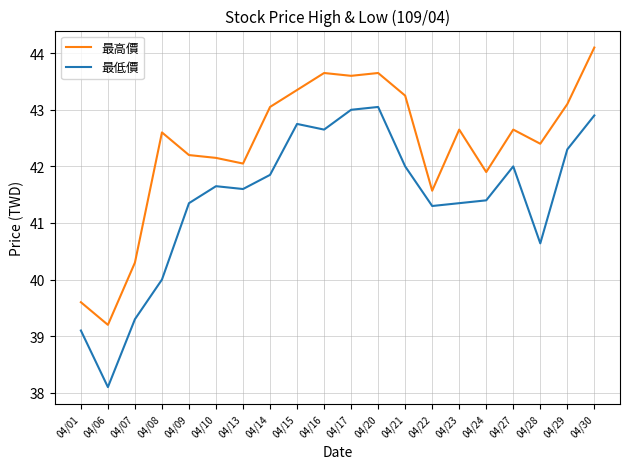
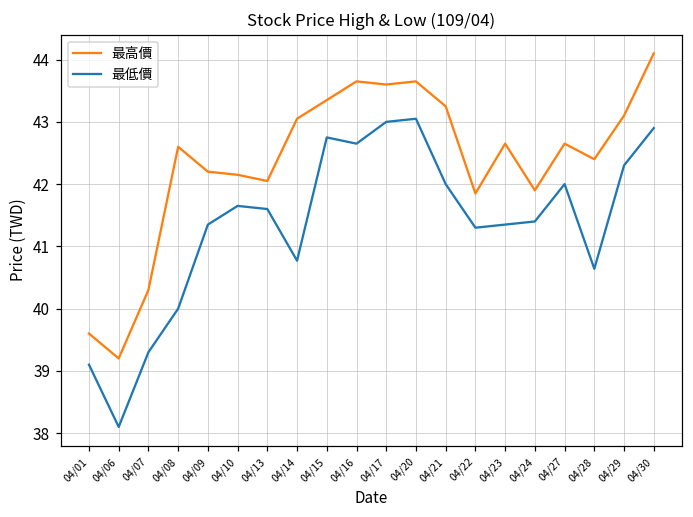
最低價, 04/14: 41.9 -> 40.8
最高價, 04/22: 41.6 -> 41.9
